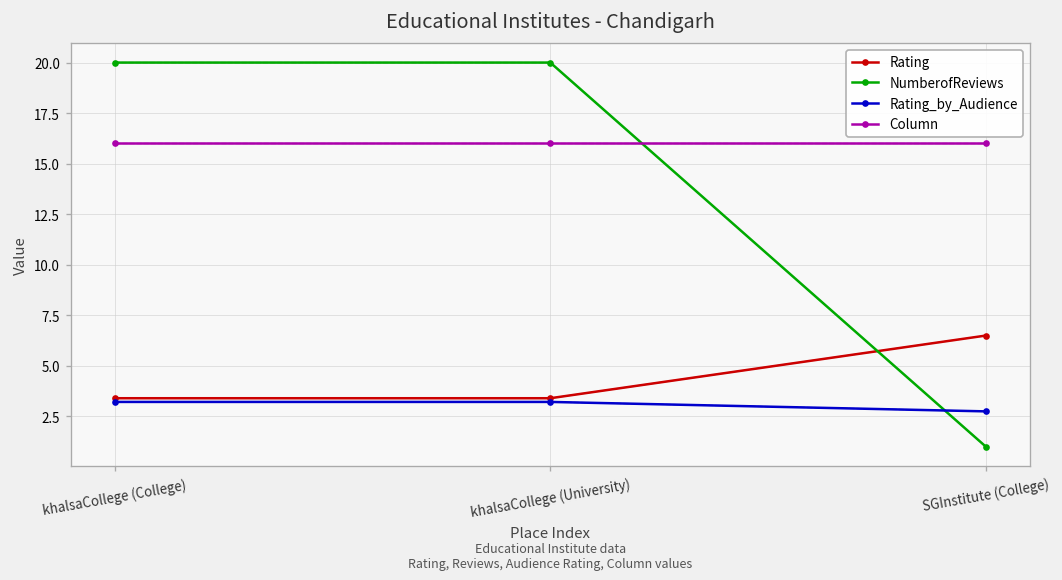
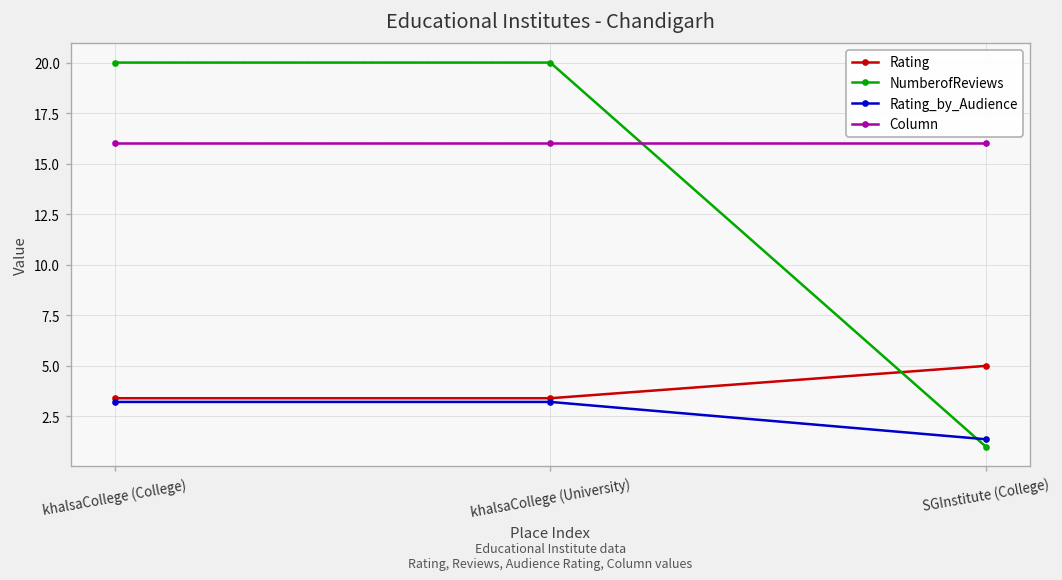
Rating, SGInstitute (College): 6.5 -> 5.0
Rating_by_Audience, SGInstitute (College): 2.8 -> 1.4
